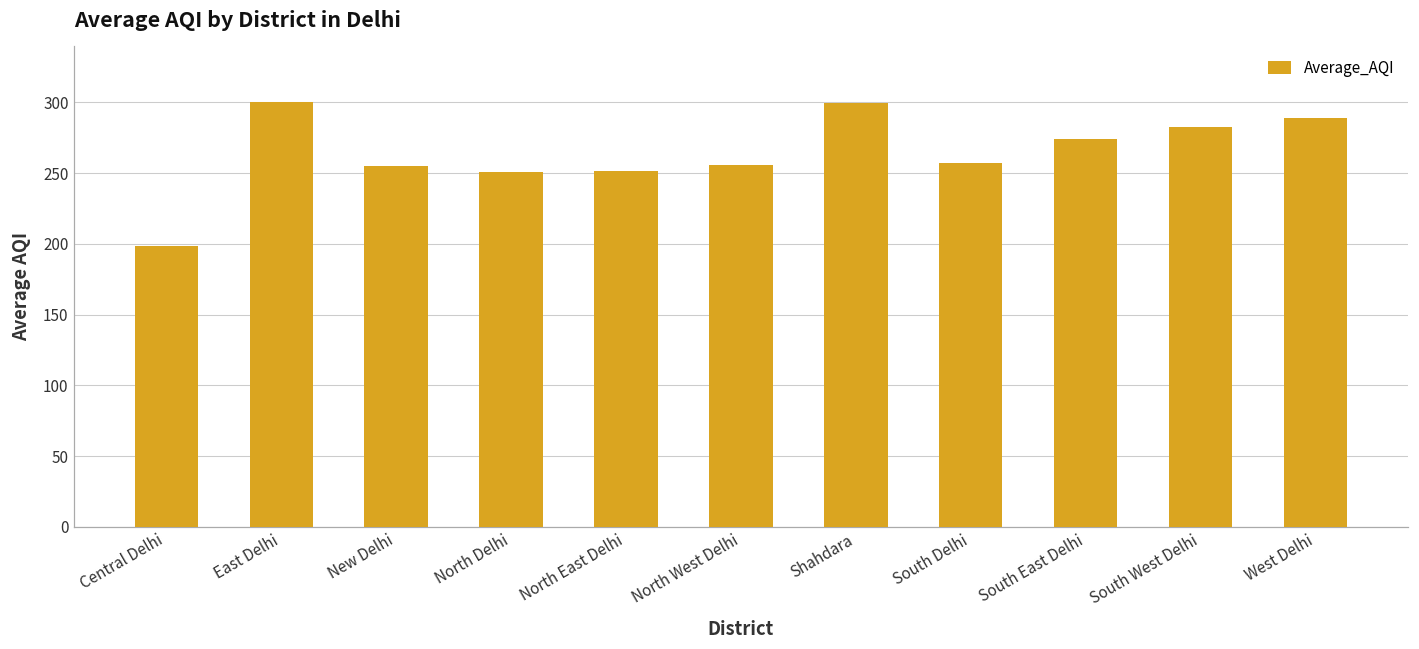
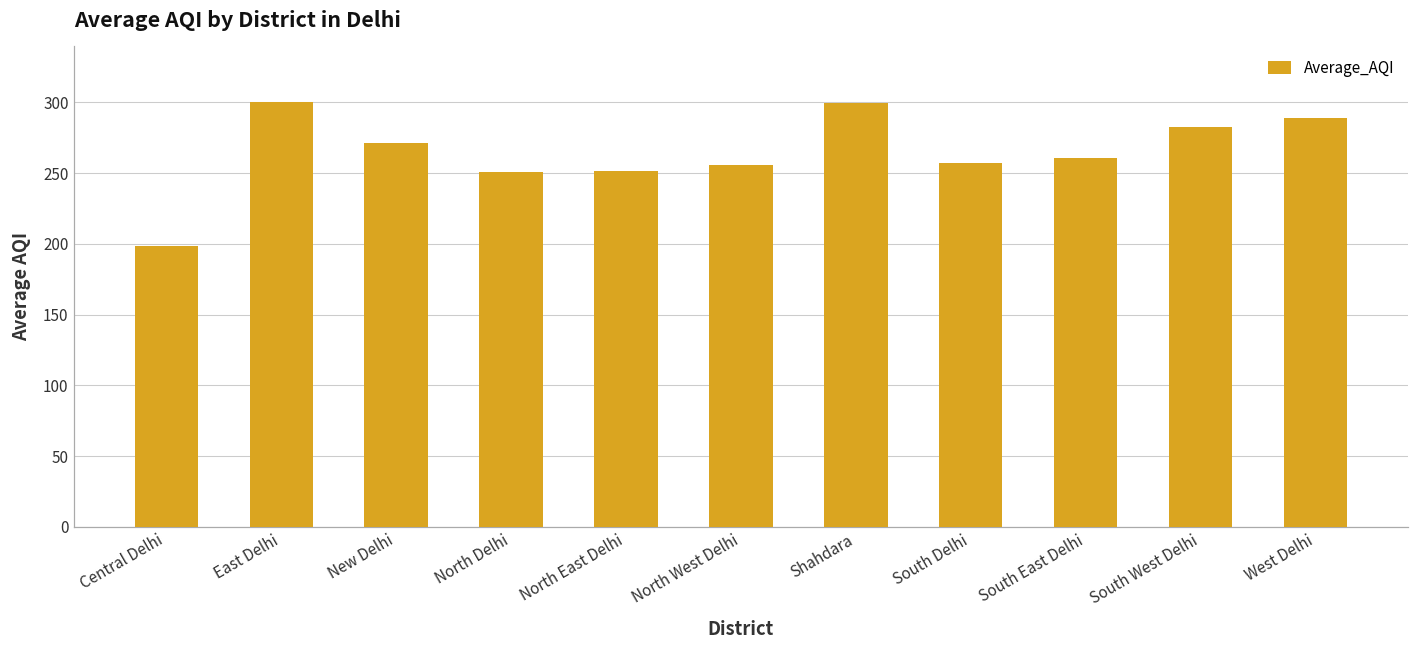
New Delhi: 255 -> 271
South East Delhi: 274 -> 261
